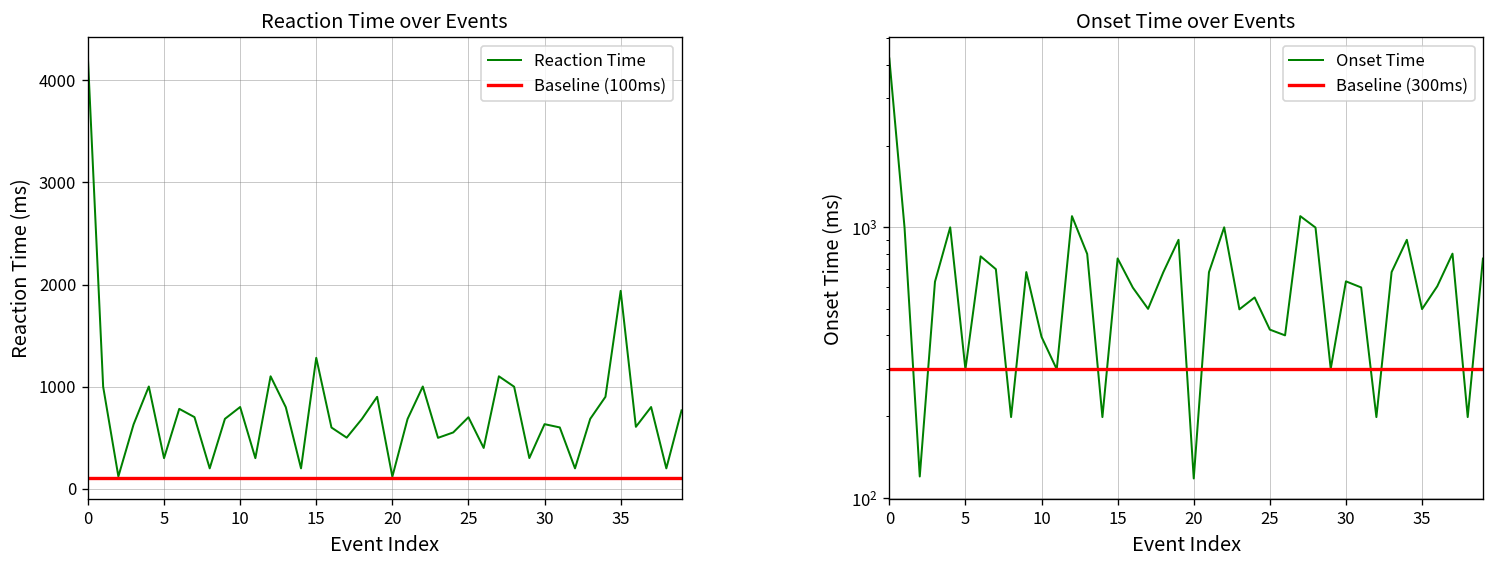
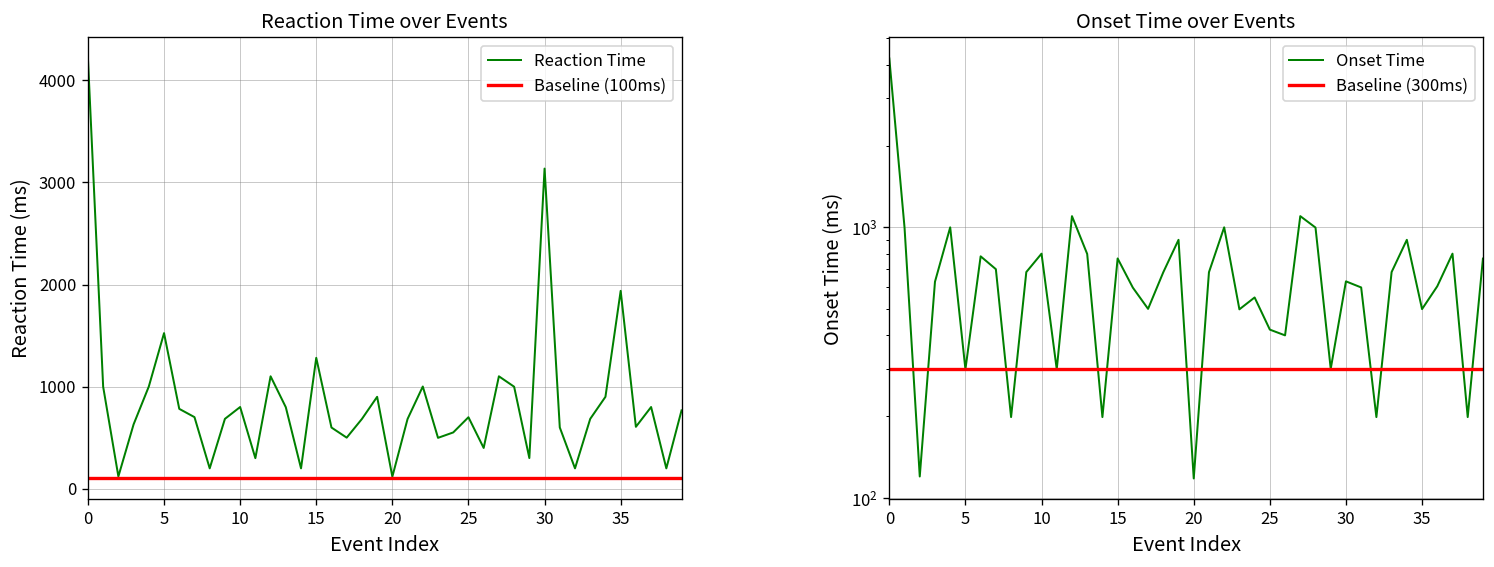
Reaction Time over Events, Reaction Time, 5: 300 -> 1500
Reaction Time over Events, Reaction Time, 30: 600 -> 3100
Onset Time over Events, Onset Time, 10: 390 -> 800
